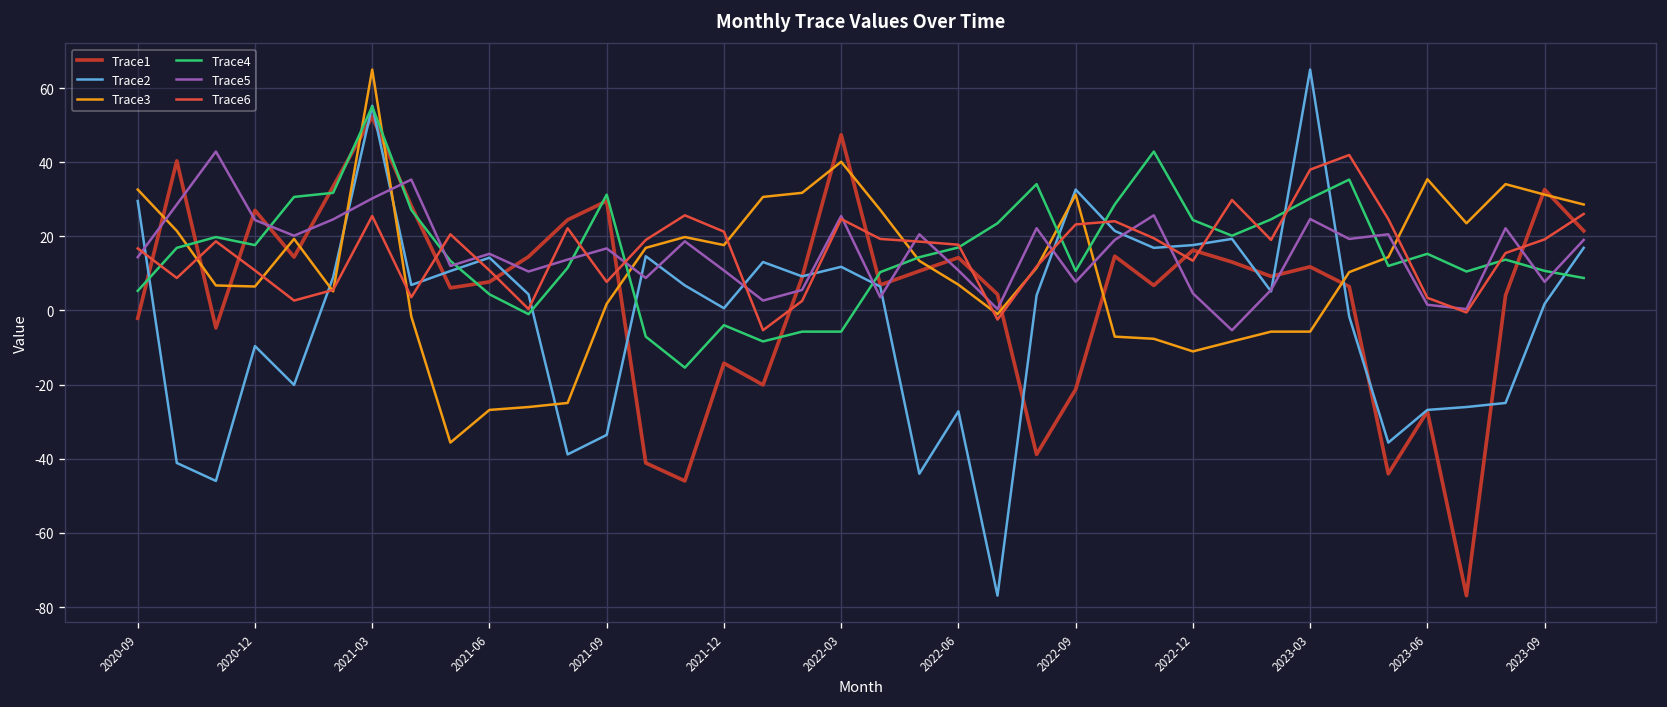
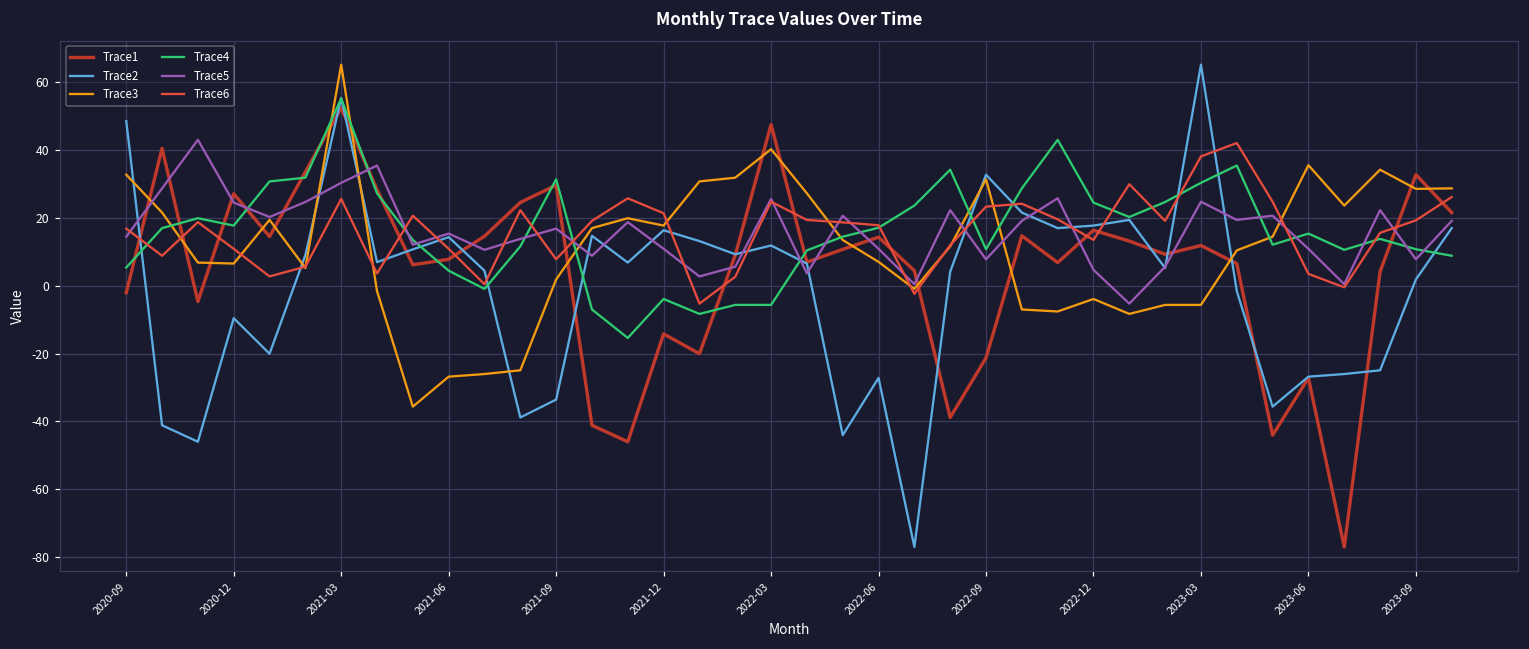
Trace2, 2020-09: 30 -> 48
Trace2, 2021-12: 1 -> 16
Trace3, 2022-12: -11 -> -4
Trace5, 2023-06: 2 -> 11
Trace3, 2023-09: 31 -> 28
